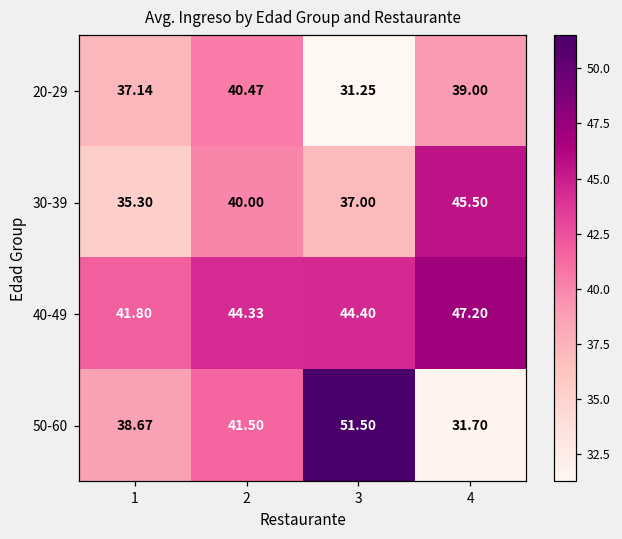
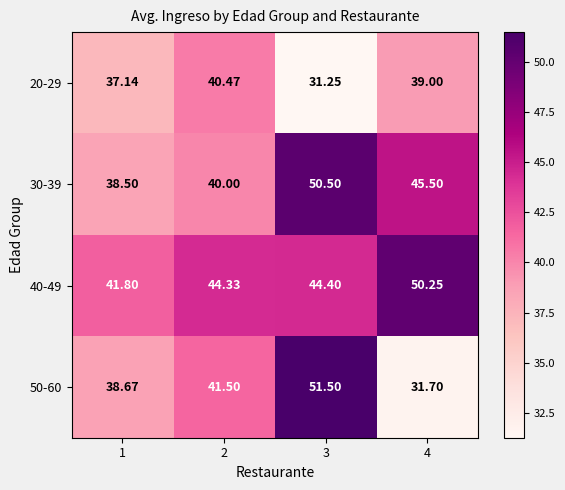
30-39, 1: 35.30 -> 38.50
30-39, 3: 37.00 -> 50.50
40-49, 4: 47.20 -> 50.25
